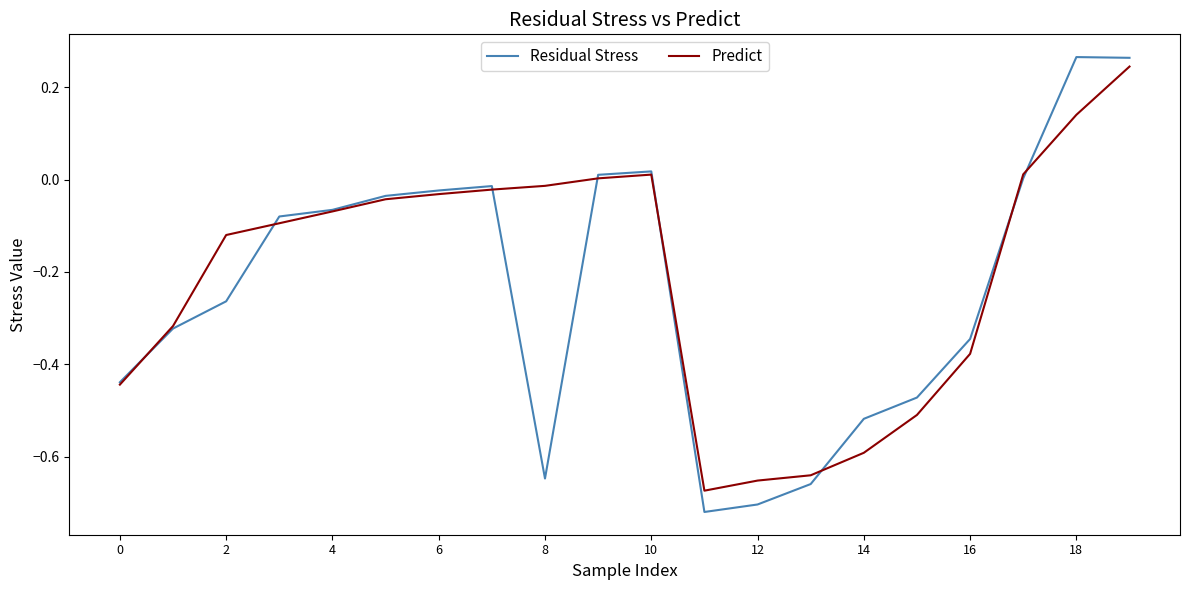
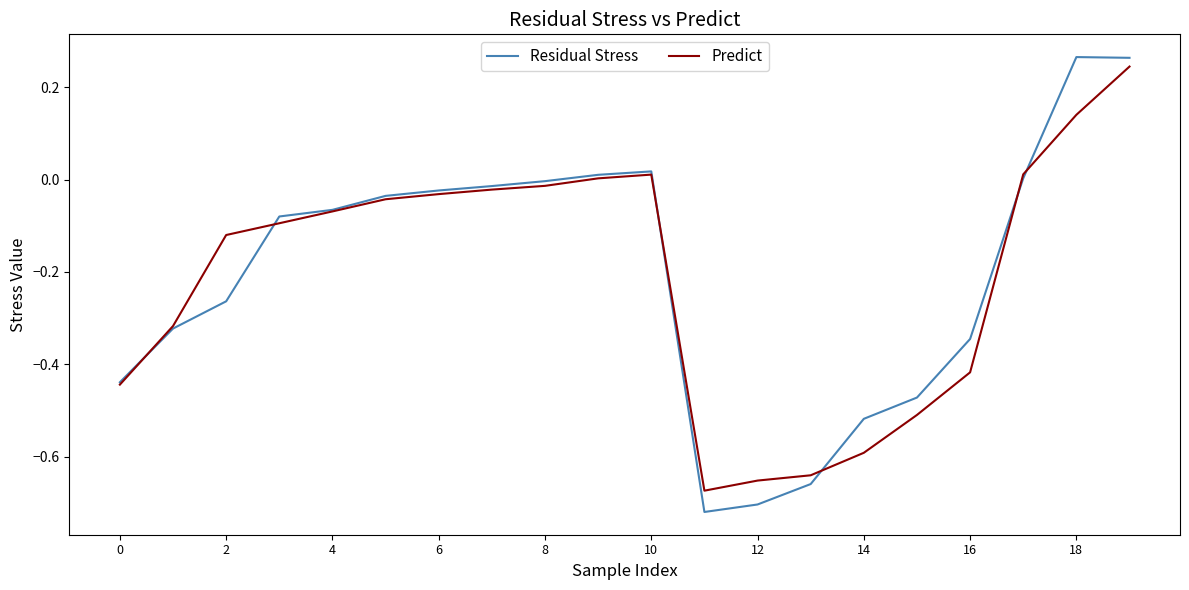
Residual Stress, 8: -0.65 -> 0.00
Predict, 16: -0.38 -> -0.42
